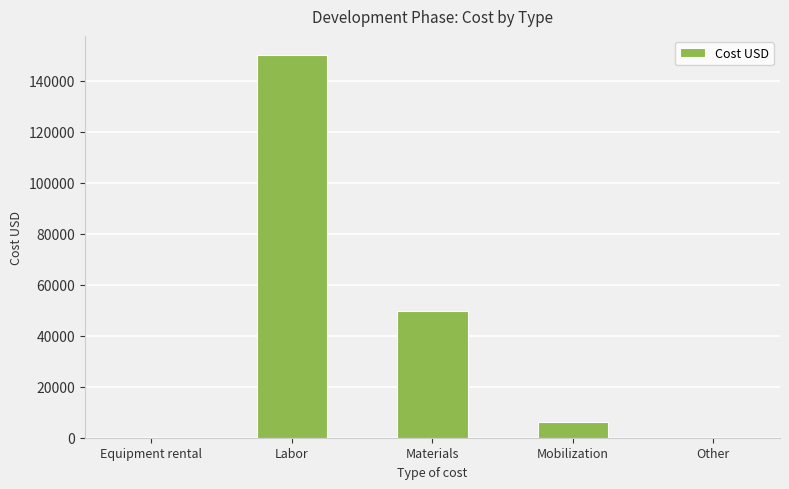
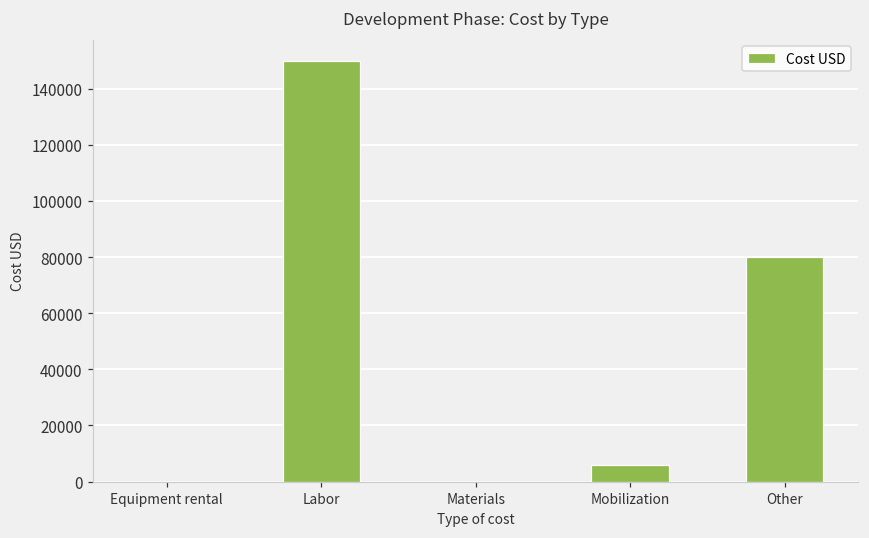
Materials: 50000 -> 0
Other: 0 -> 80000
